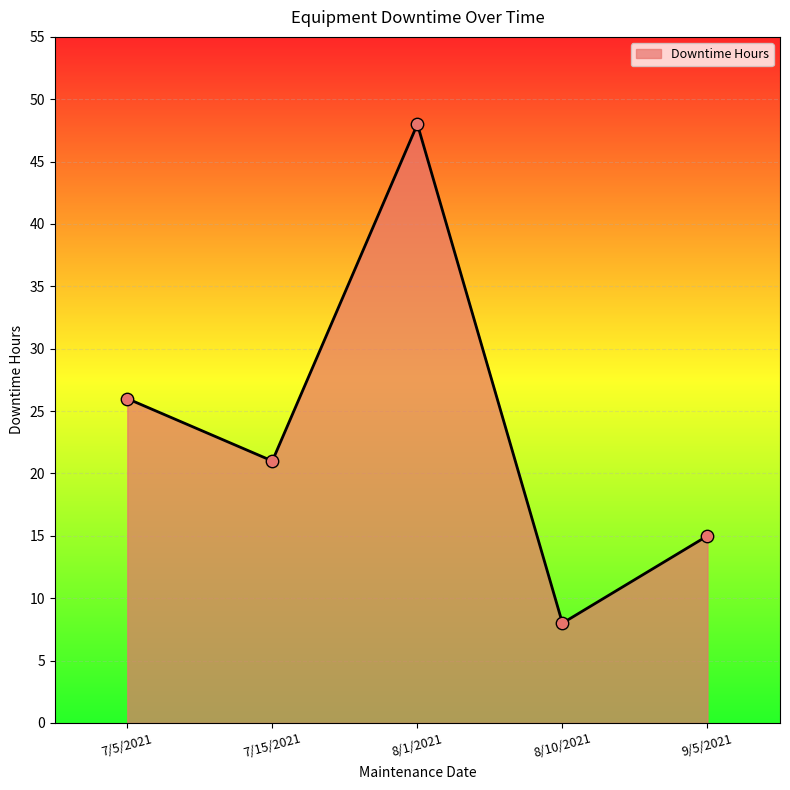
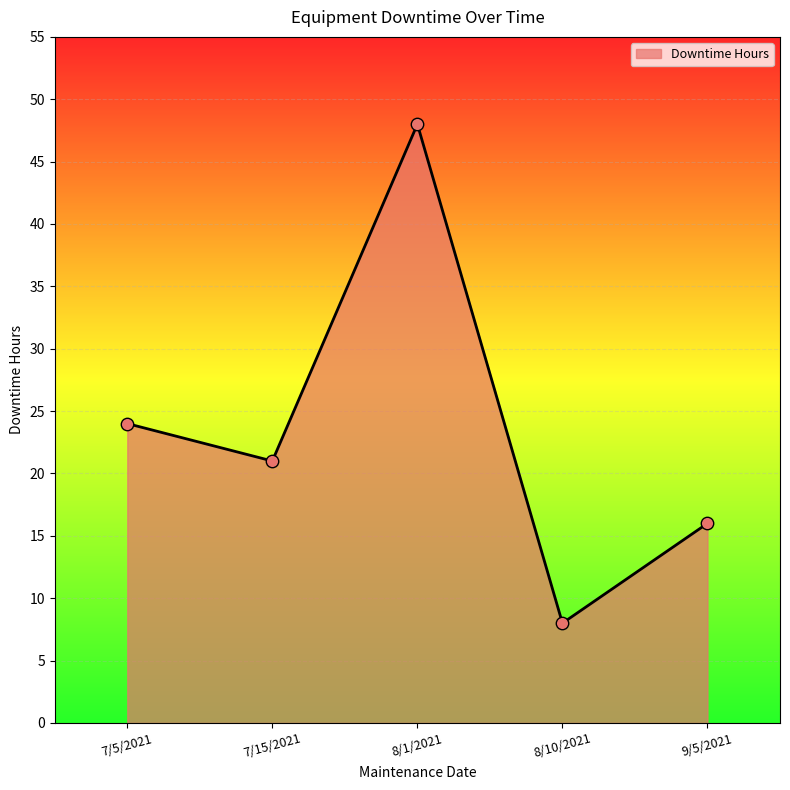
7/5/2021: 26 -> 24
9/5/2021: 15 -> 16
